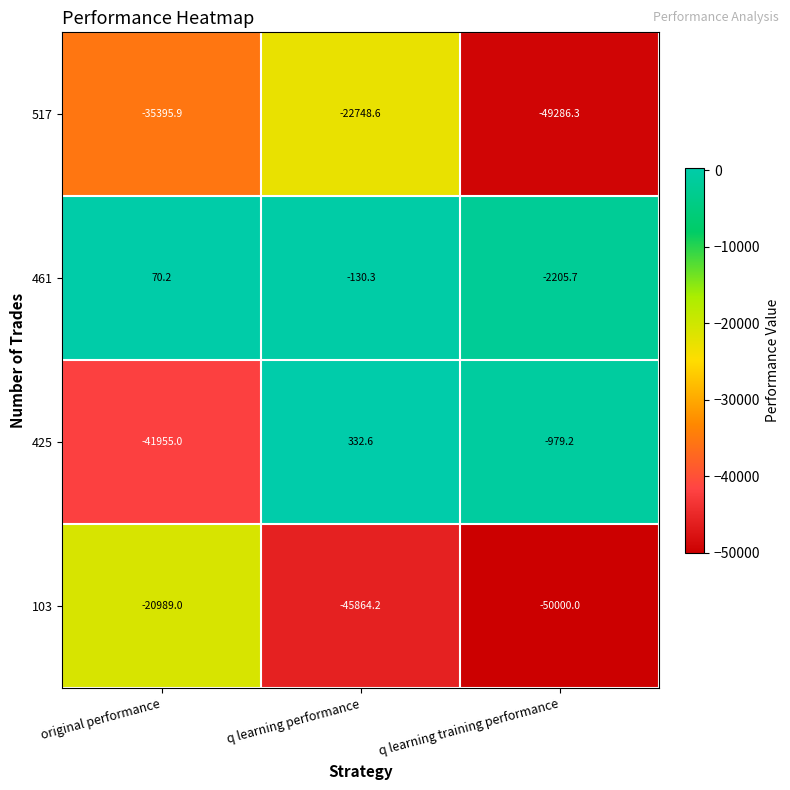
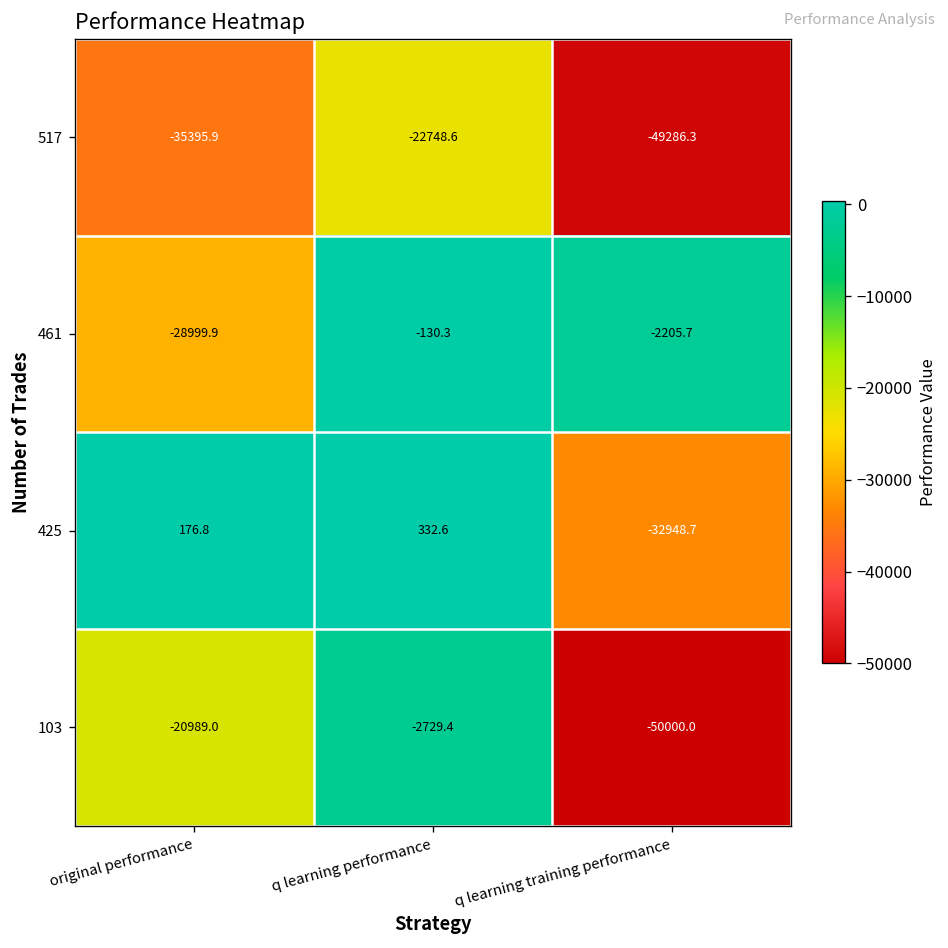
461, original performance: 70.2 -> -28999.9
425, original performance: -41955.0 -> 176.8
425, q learning training performance: -979.2 -> -32948.7
103, q learning performance: -45864.2 -> -2729.4
